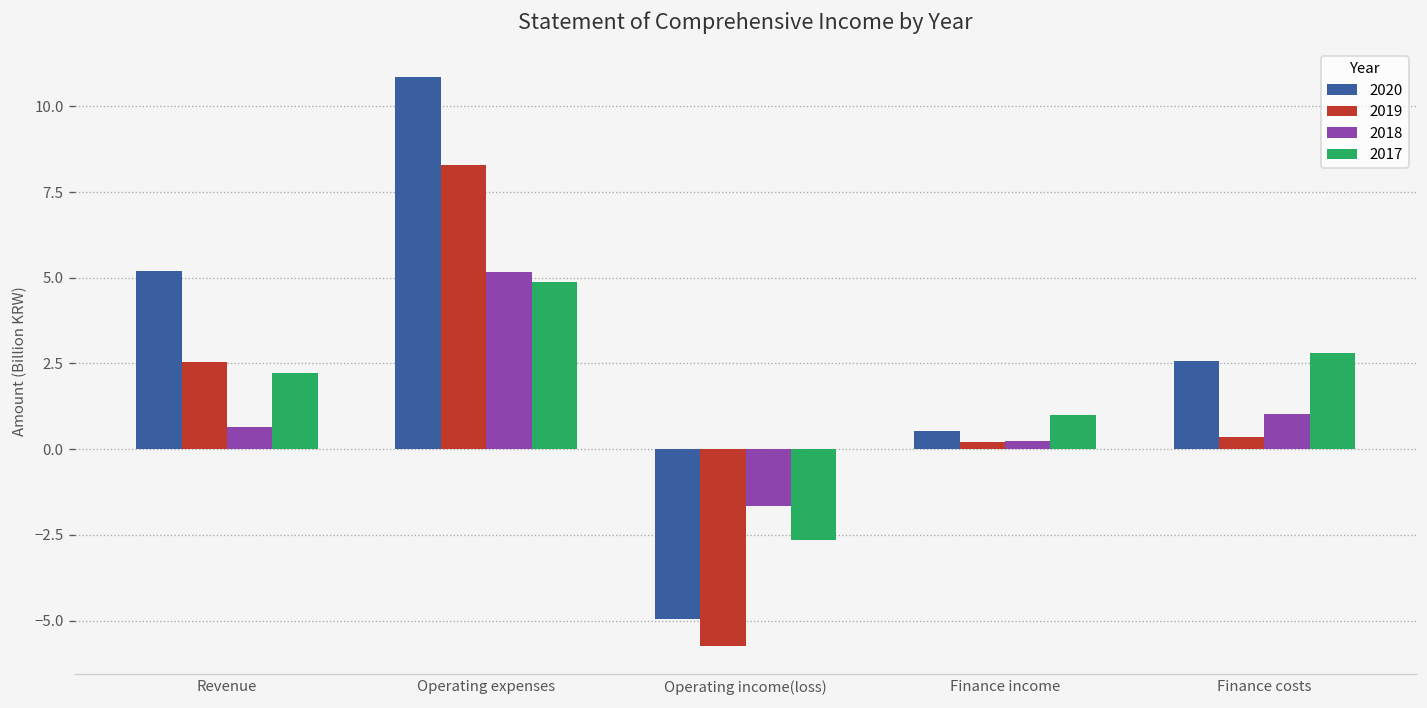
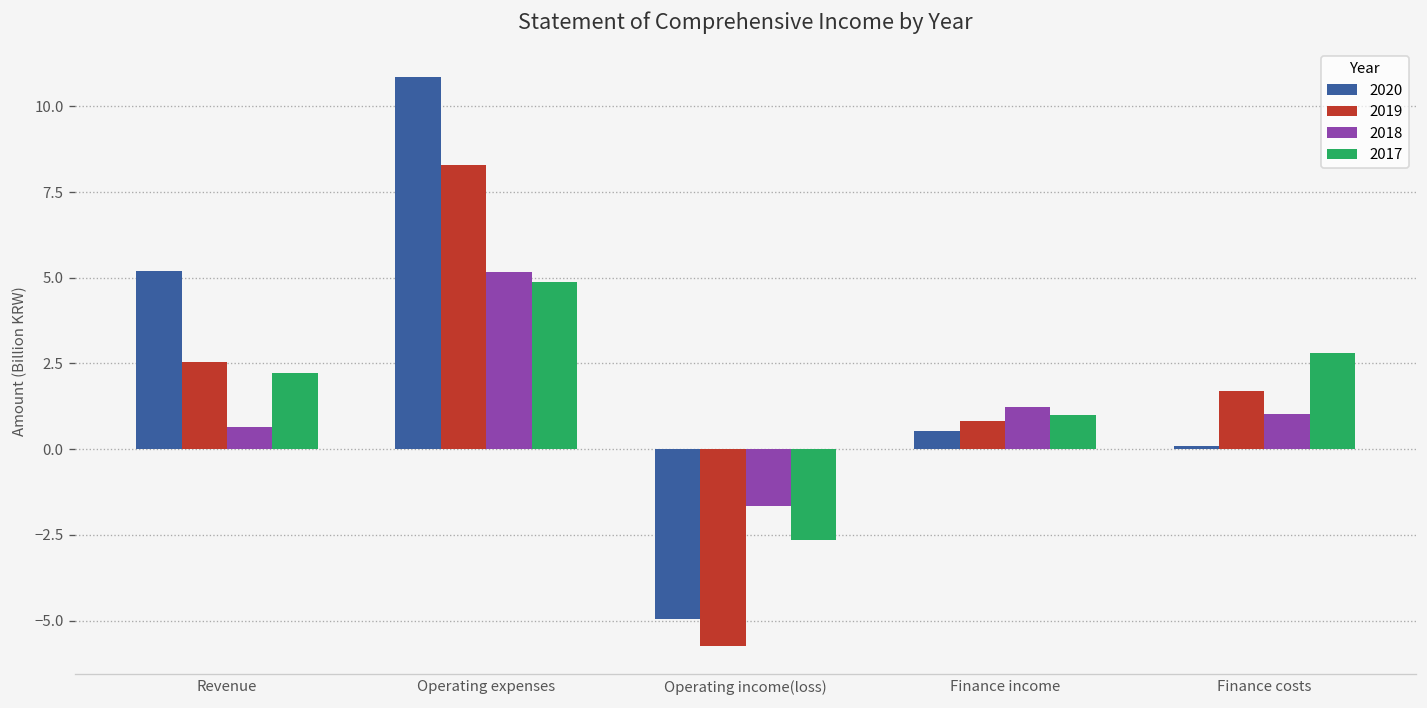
2019, Finance income: 0.2 -> 0.8
2018, Finance income: 0.2 -> 1.2
2020, Finance costs: 2.6 -> 0.1
2019, Finance costs: 0.3 -> 1.7
